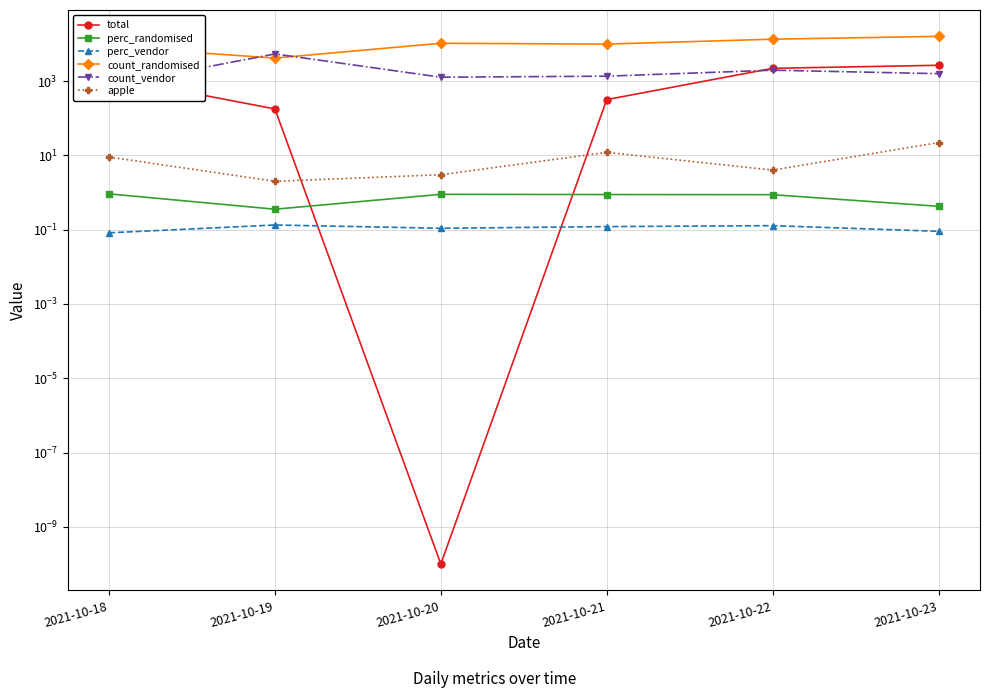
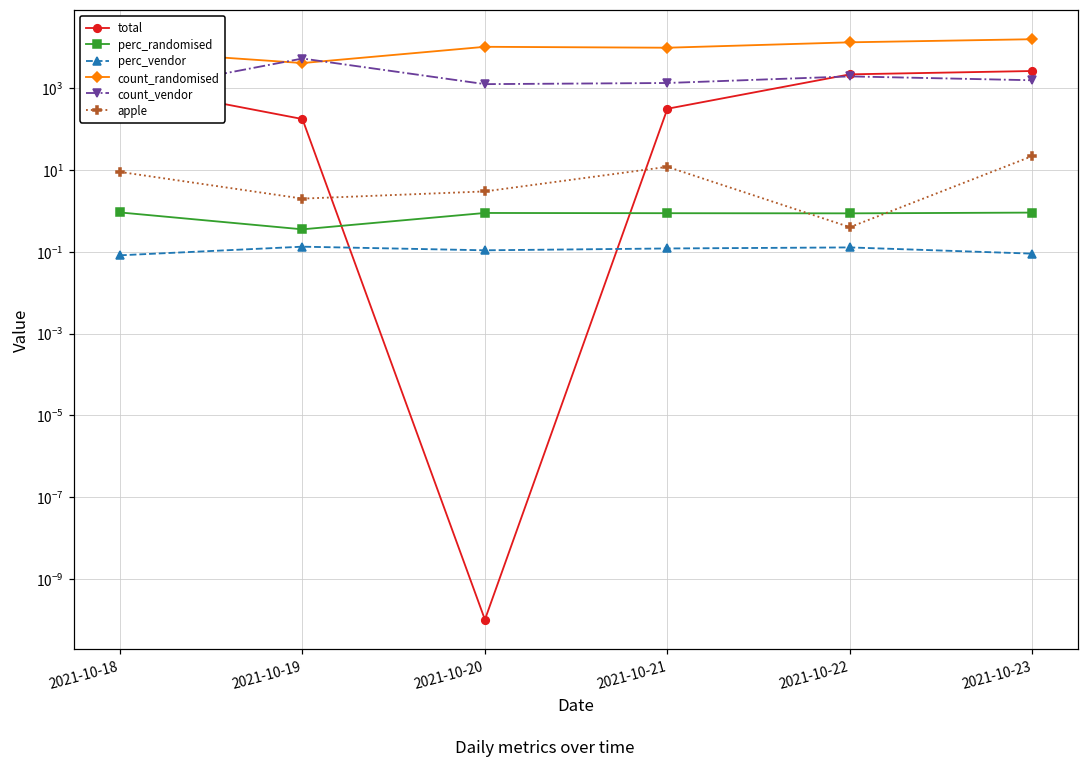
apple, 2021-10-22: 4 -> 0.4
perc_randomised, 2021-10-23: 0.4 -> 0.9
